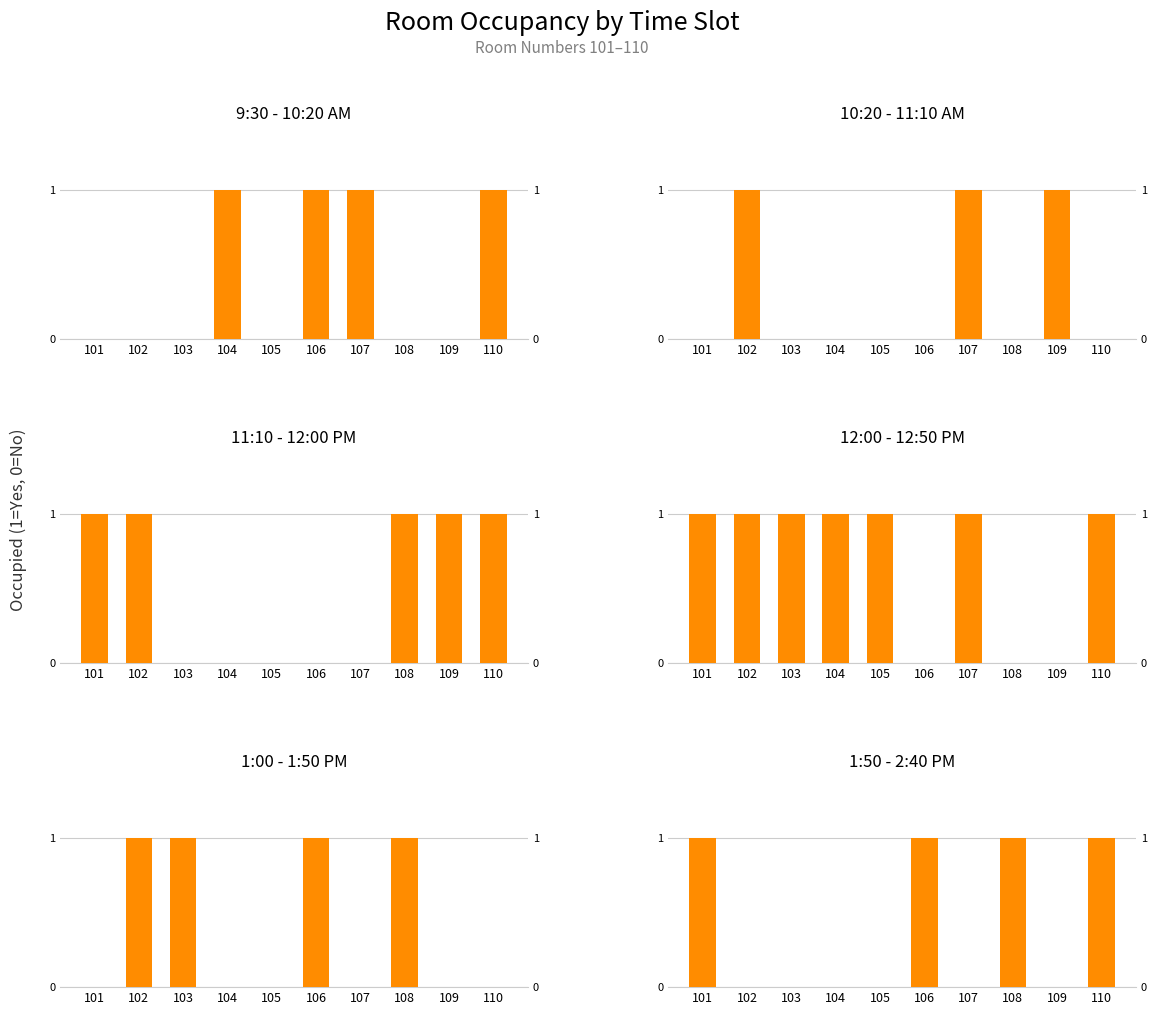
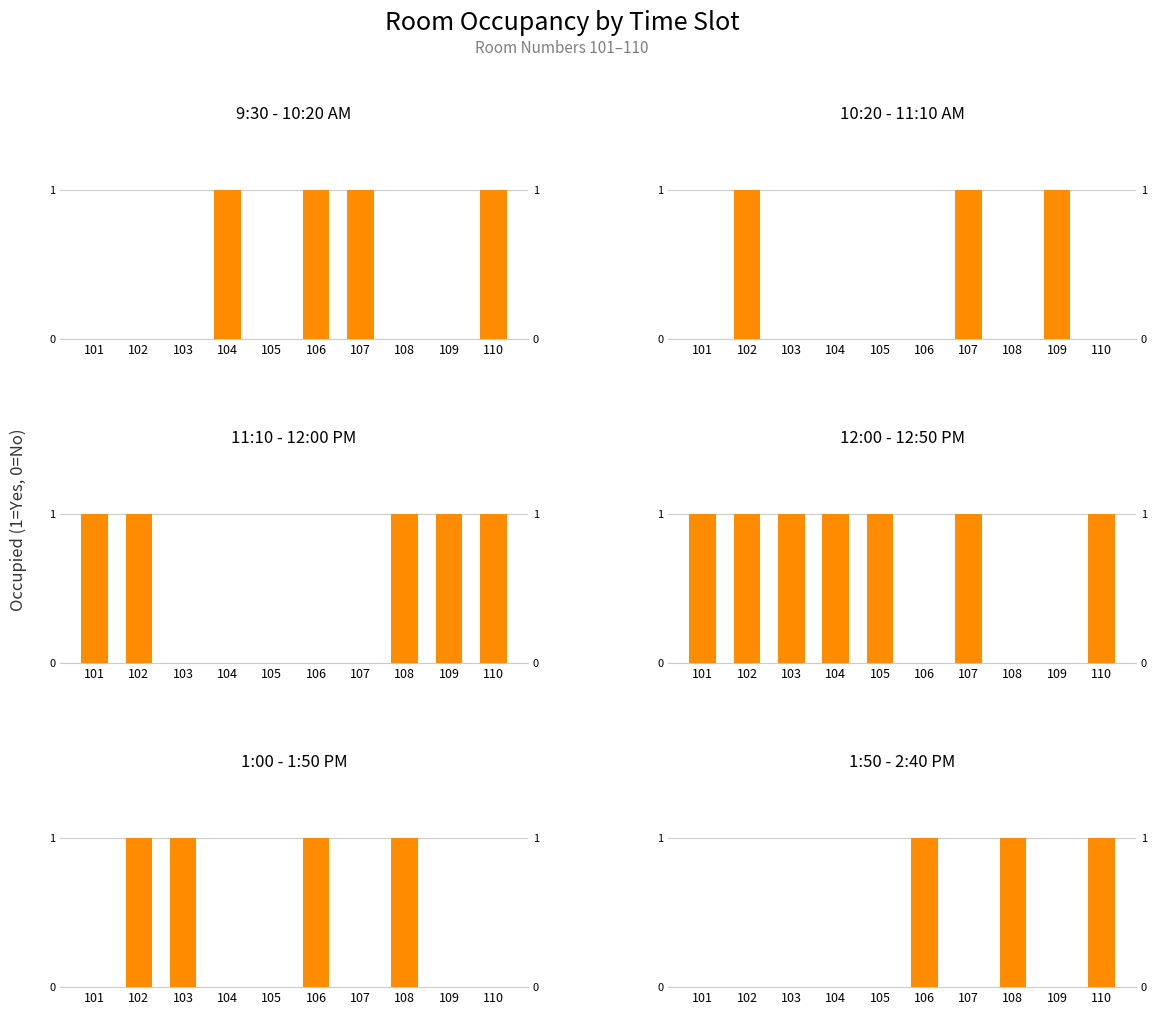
1:50 - 2:40 PM, 101: 1 -> 0
